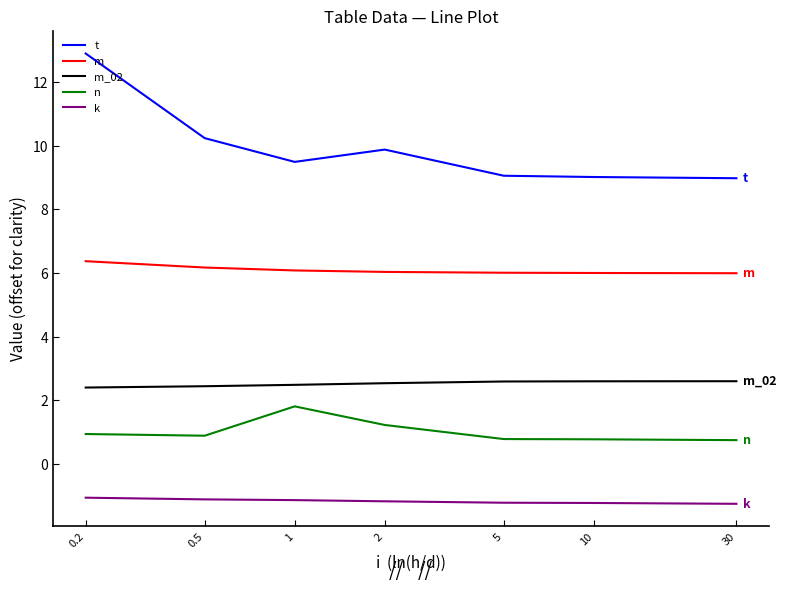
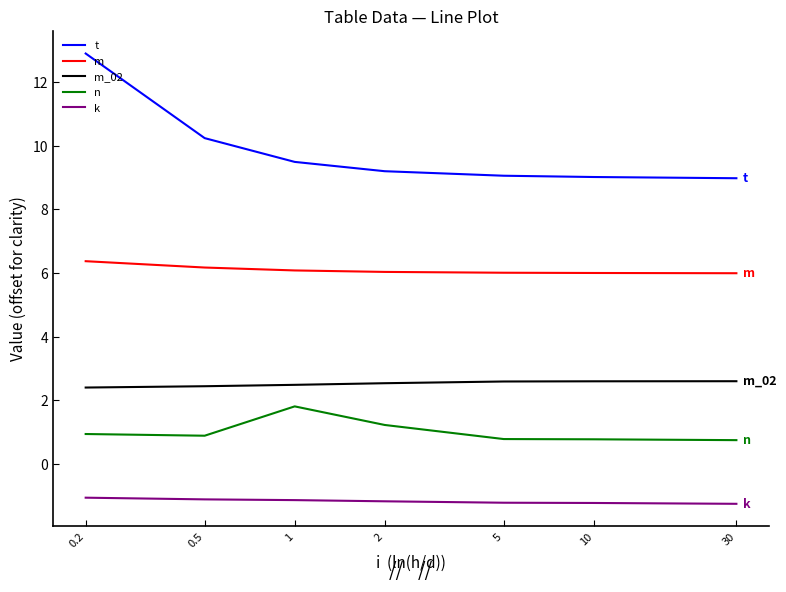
t, 2: 9.9 -> 9.2
